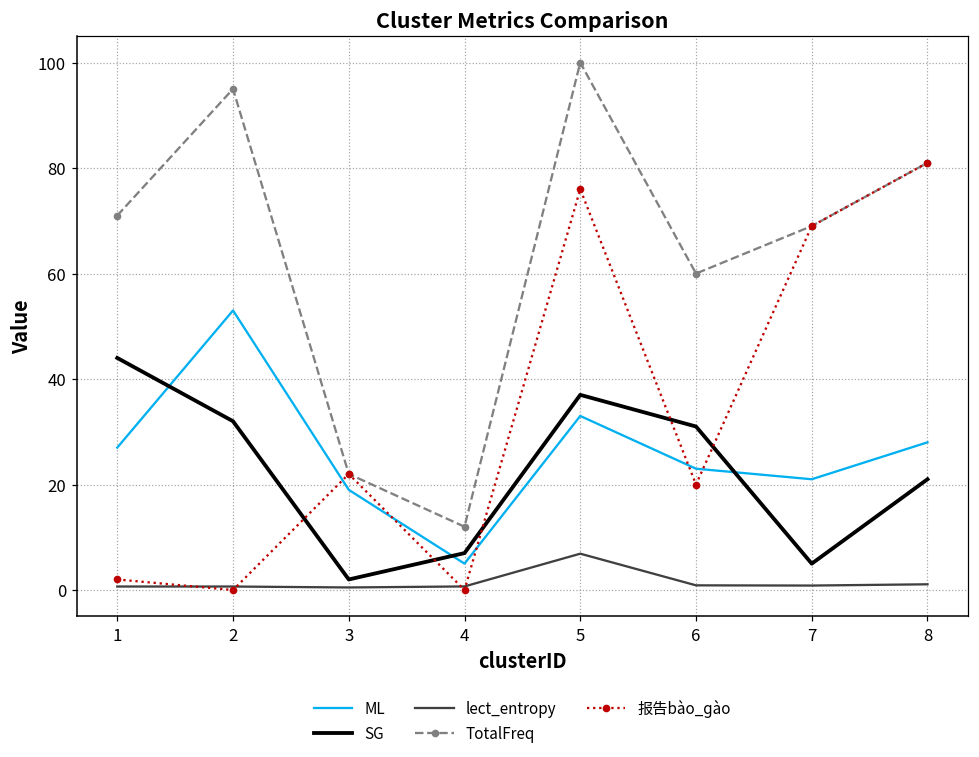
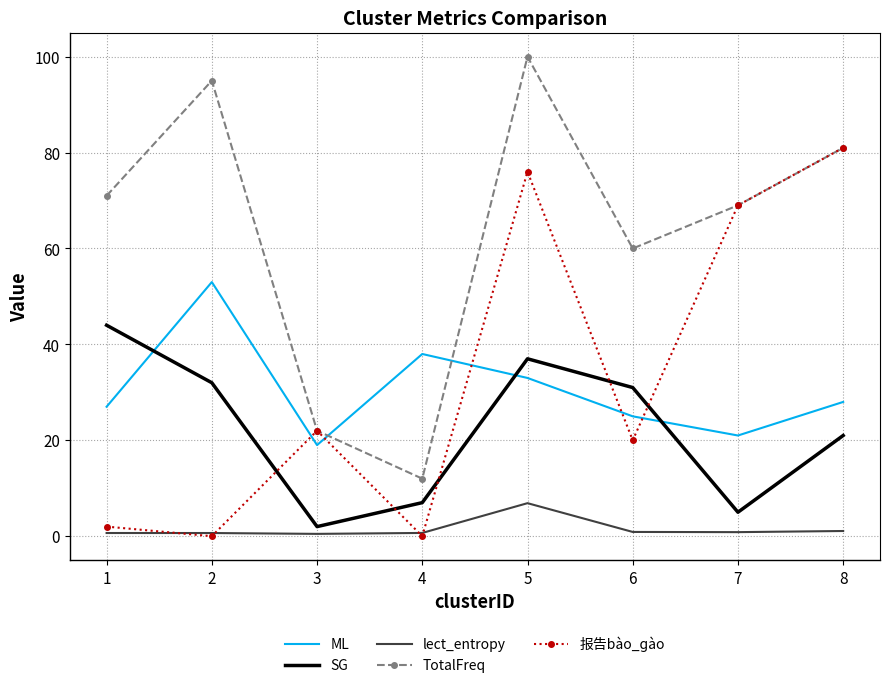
ML, 4: 5 -> 38
ML, 6: 23 -> 25
